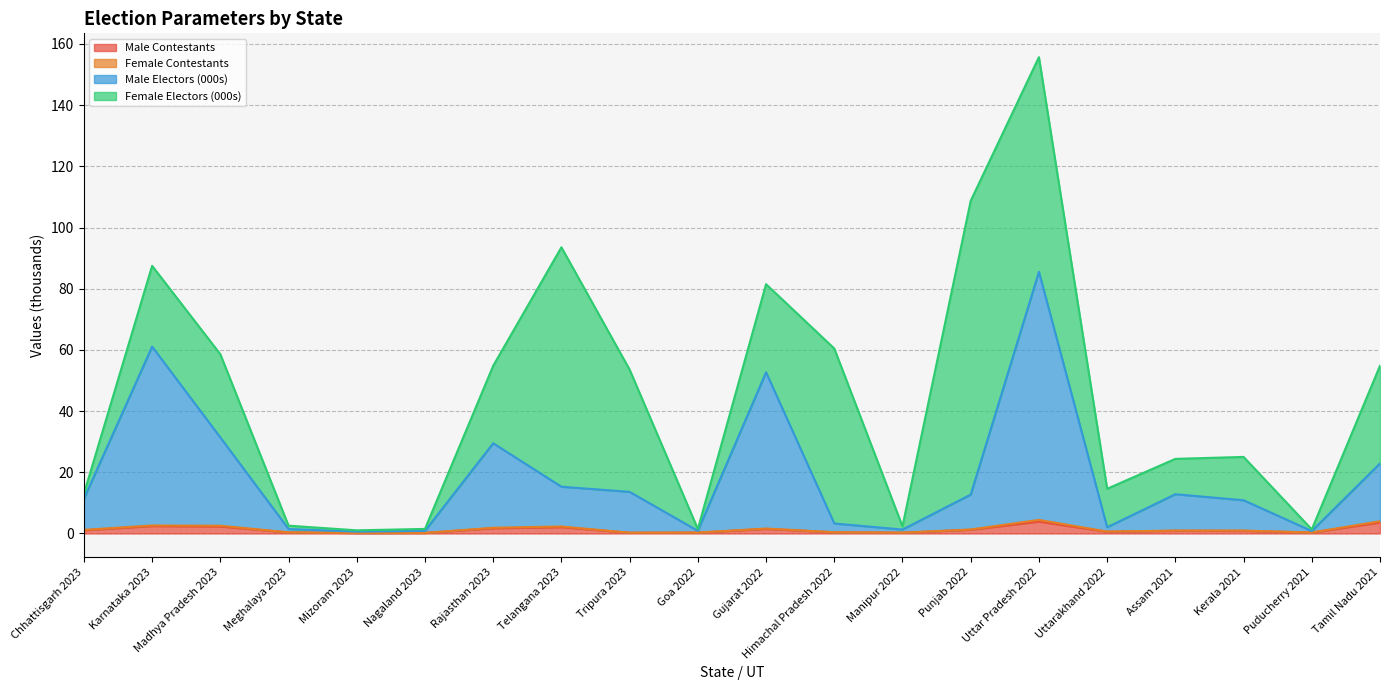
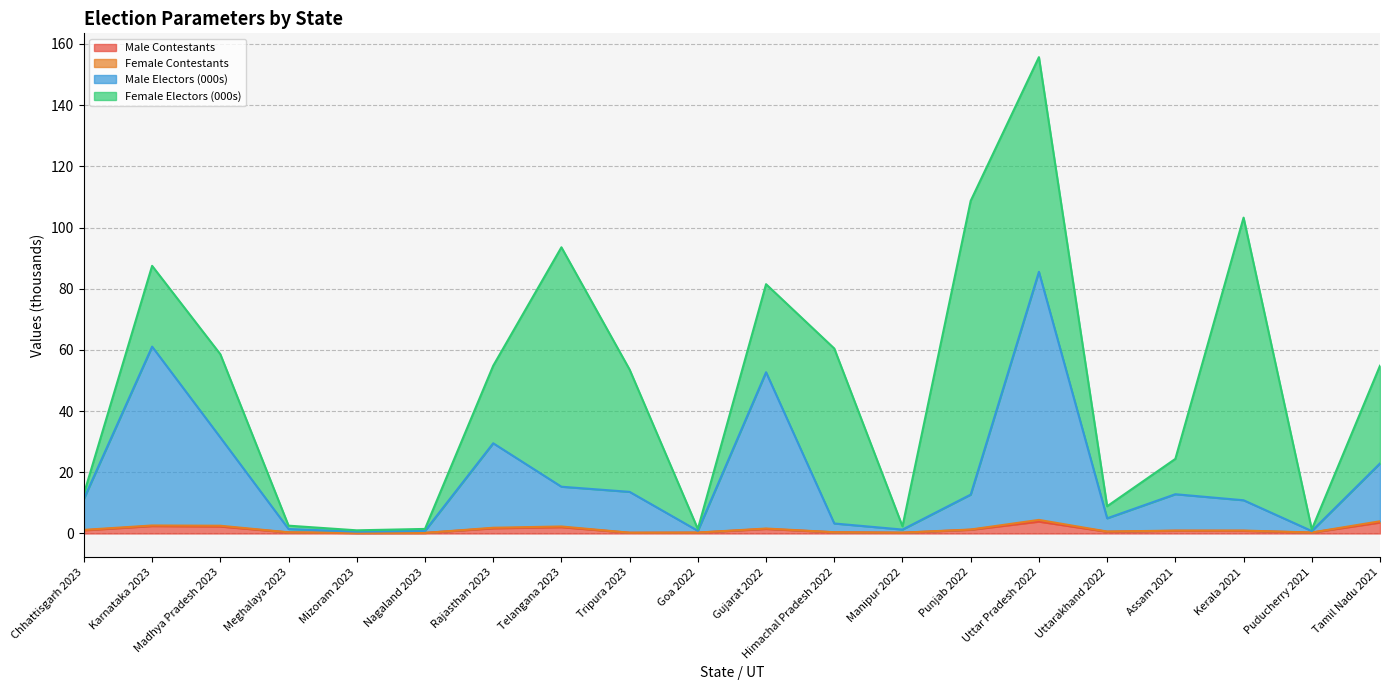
Male Electors (000s), Uttarakhand 2022: 1 -> 4
Female Electors (000s), Uttarakhand 2022: 13 -> 4
Female Electors (000s), Kerala 2021: 14 -> 92
